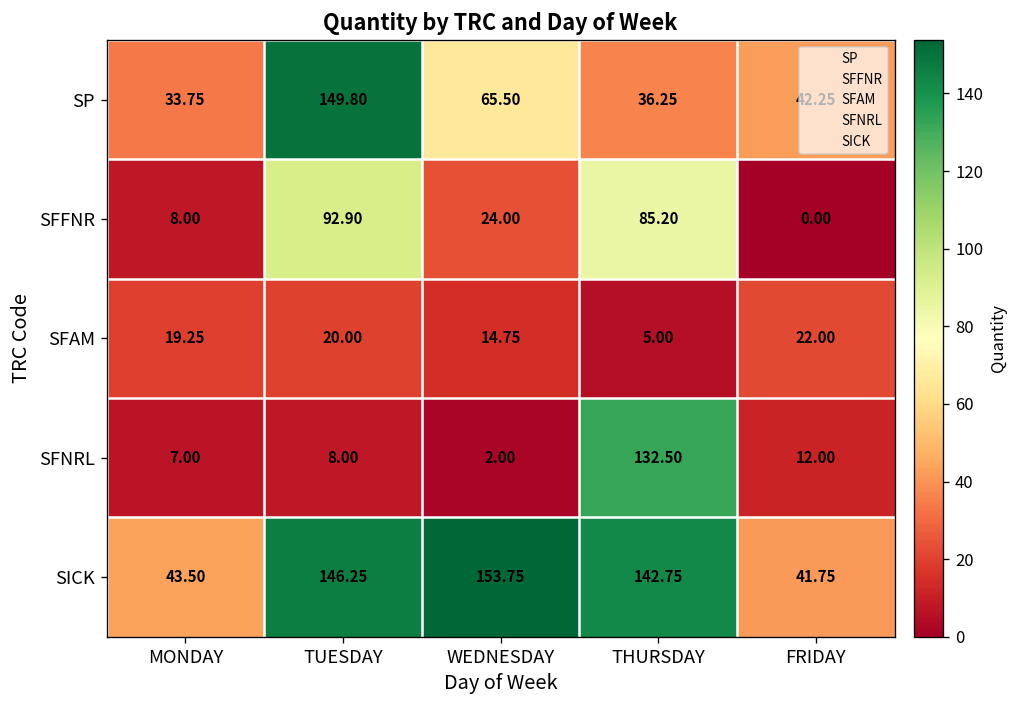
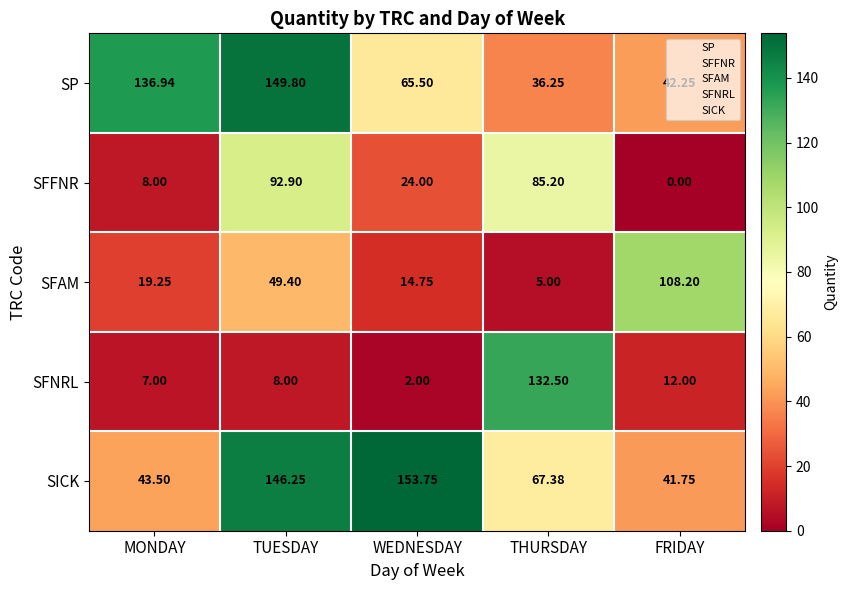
SP, MONDAY: 33.75 -> 136.94
SFAM, TUESDAY: 20.00 -> 49.40
SFAM, FRIDAY: 22.00 -> 108.20
SICK, THURSDAY: 142.75 -> 67.38
